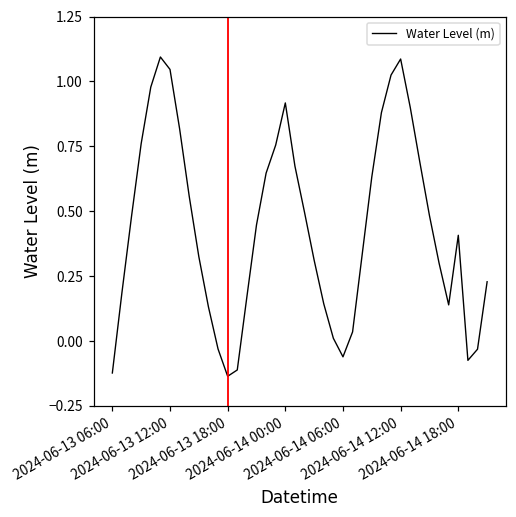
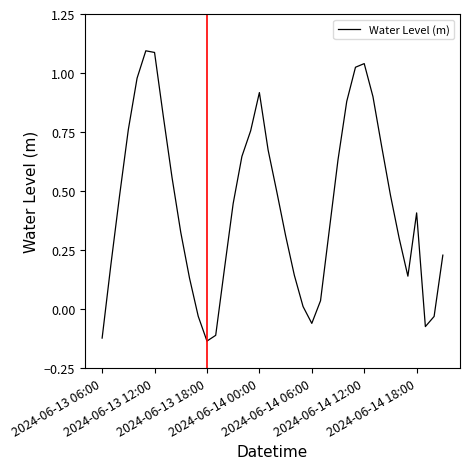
2024-06-13 12:00: 1.05 -> 1.09
2024-06-14 12:00: 1.09 -> 1.04
